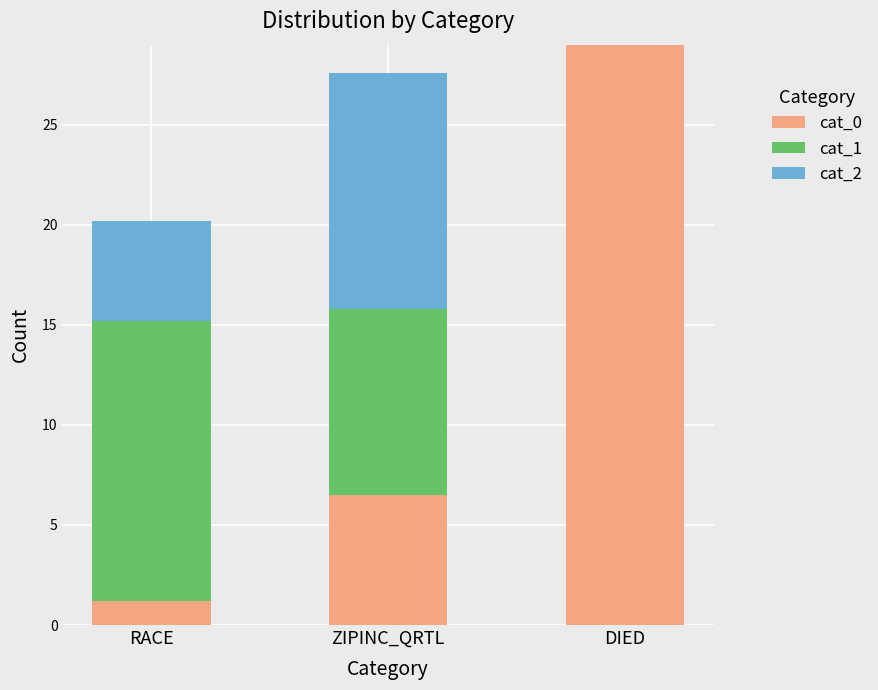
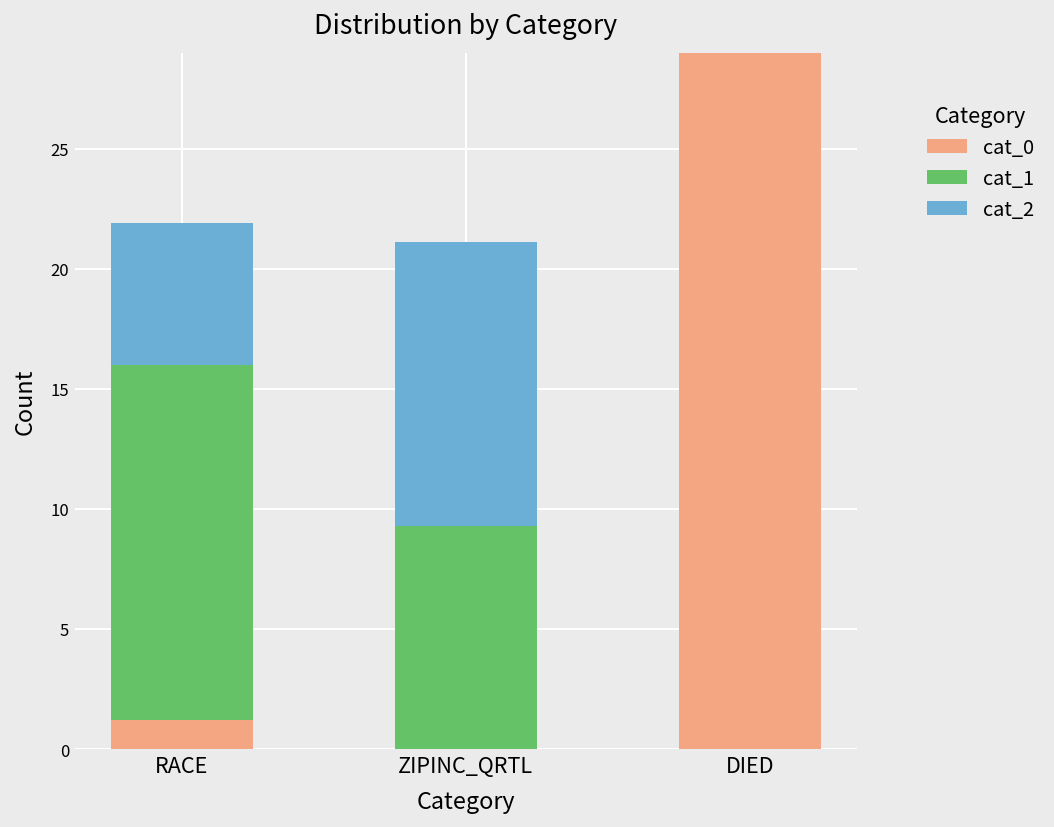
cat_1, RACE: 14.0 -> 14.8
cat_2, RACE: 5.0 -> 5.9
cat_0, ZIPINC_QRTL: 6.5 -> 0.0
